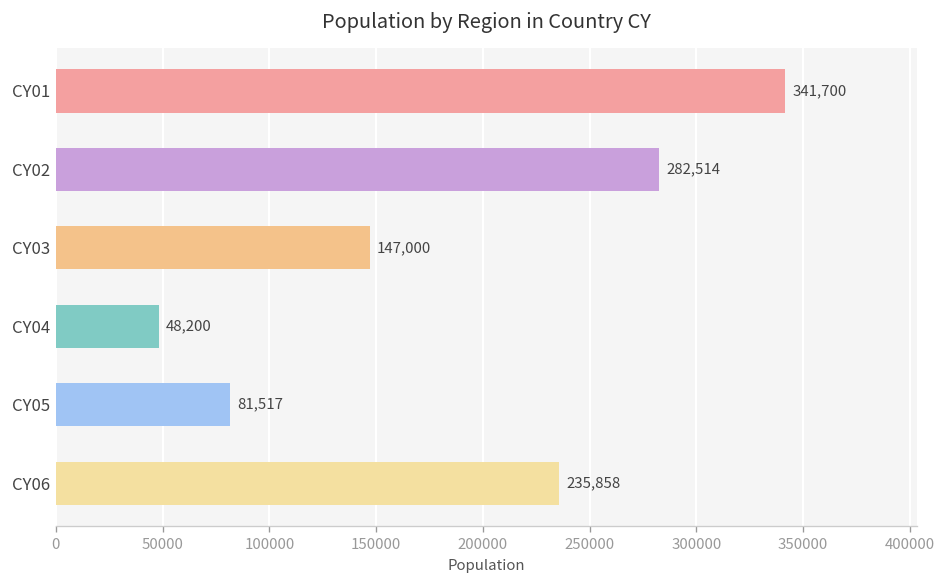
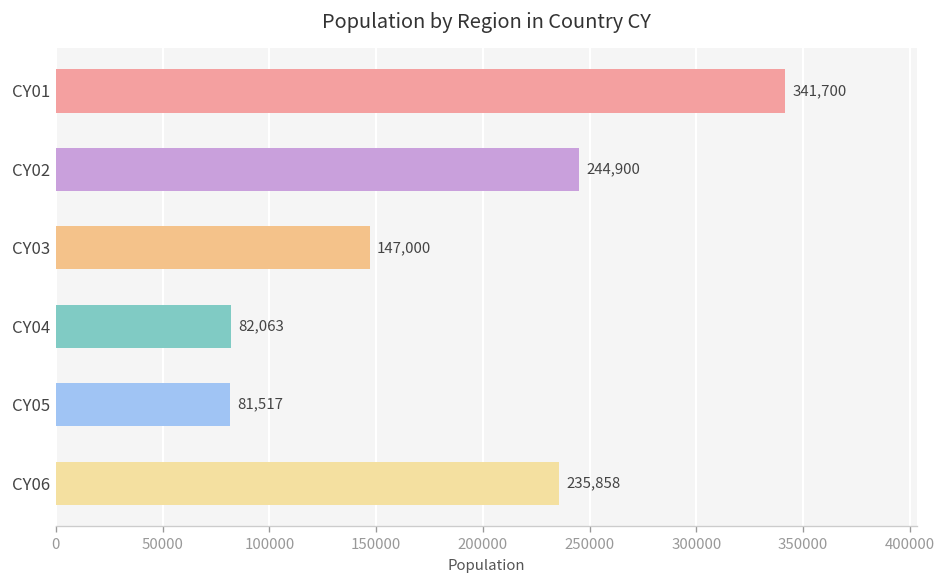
CY02: 282,514 -> 244,900
CY04: 48,200 -> 82,063
